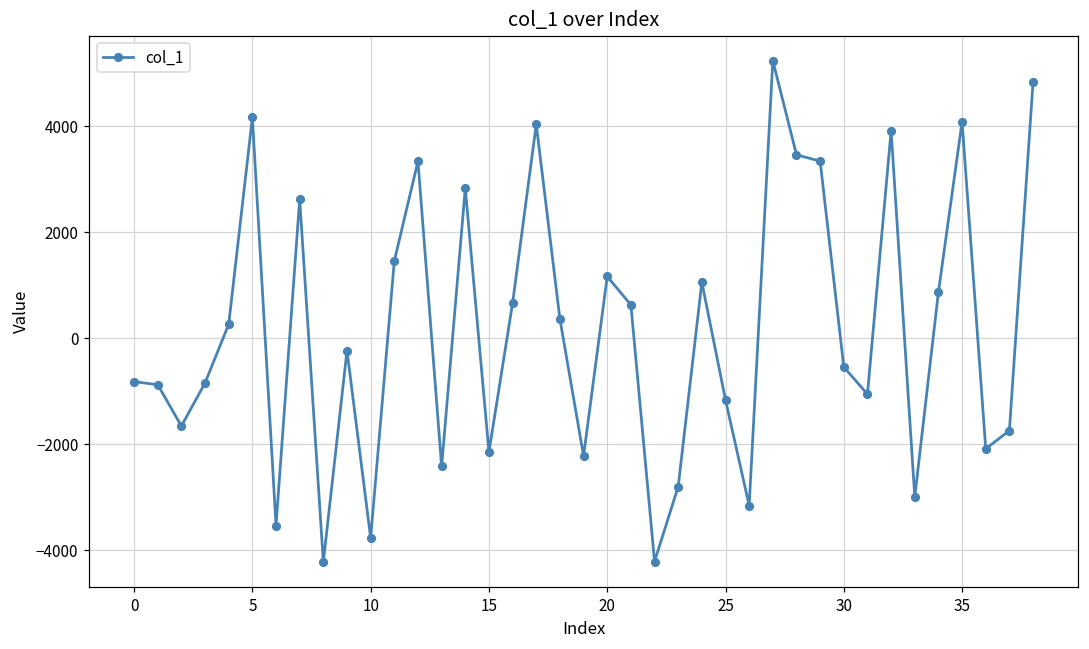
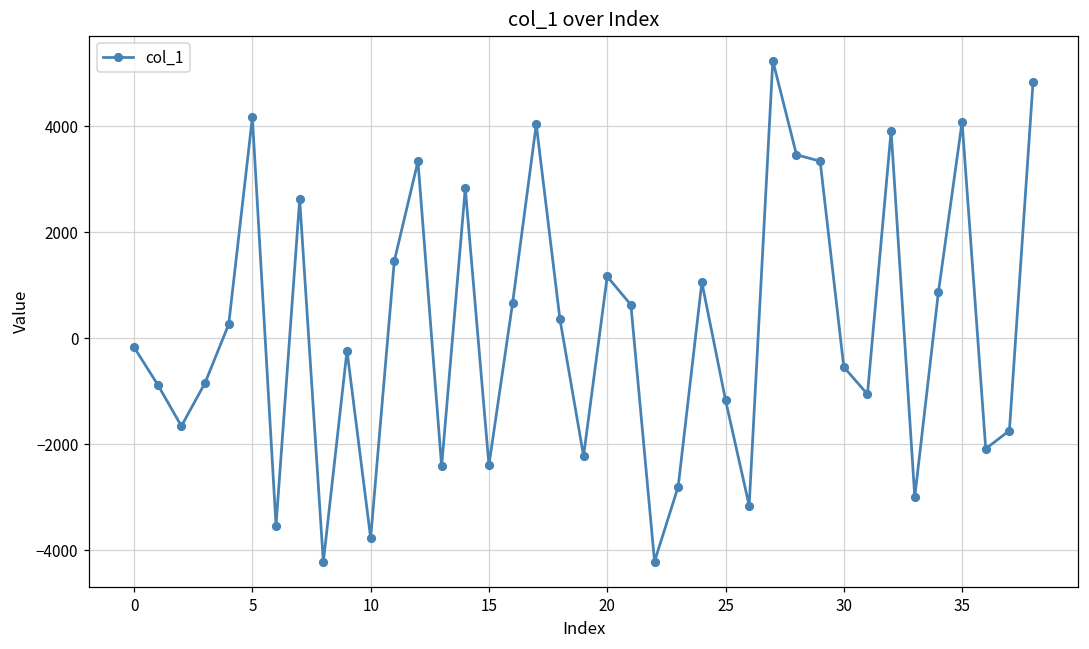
0: -800 -> -200
15: -2100 -> -2400
